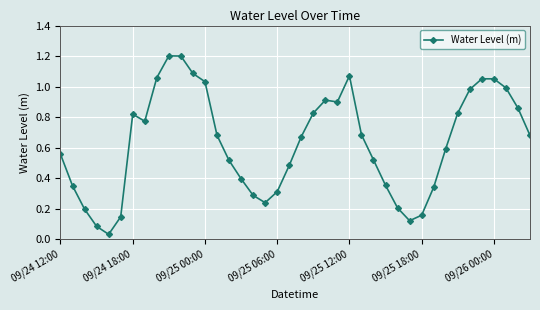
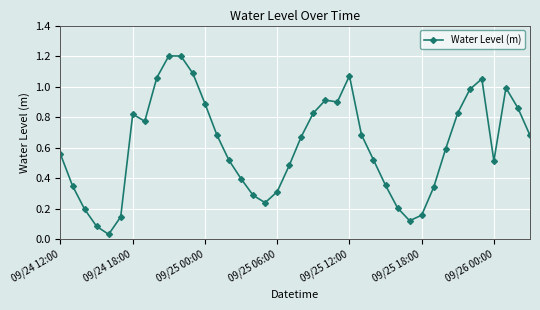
09/25 00:00: 1.03 -> 0.89
09/26 00:00: 1.05 -> 0.51
